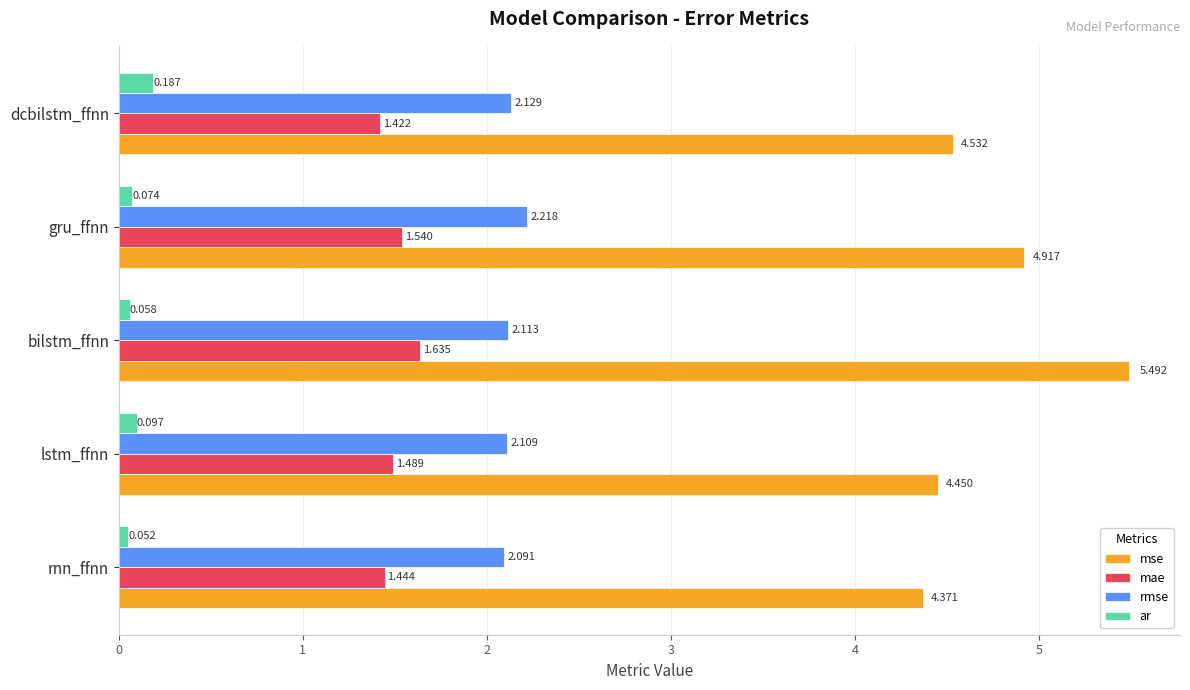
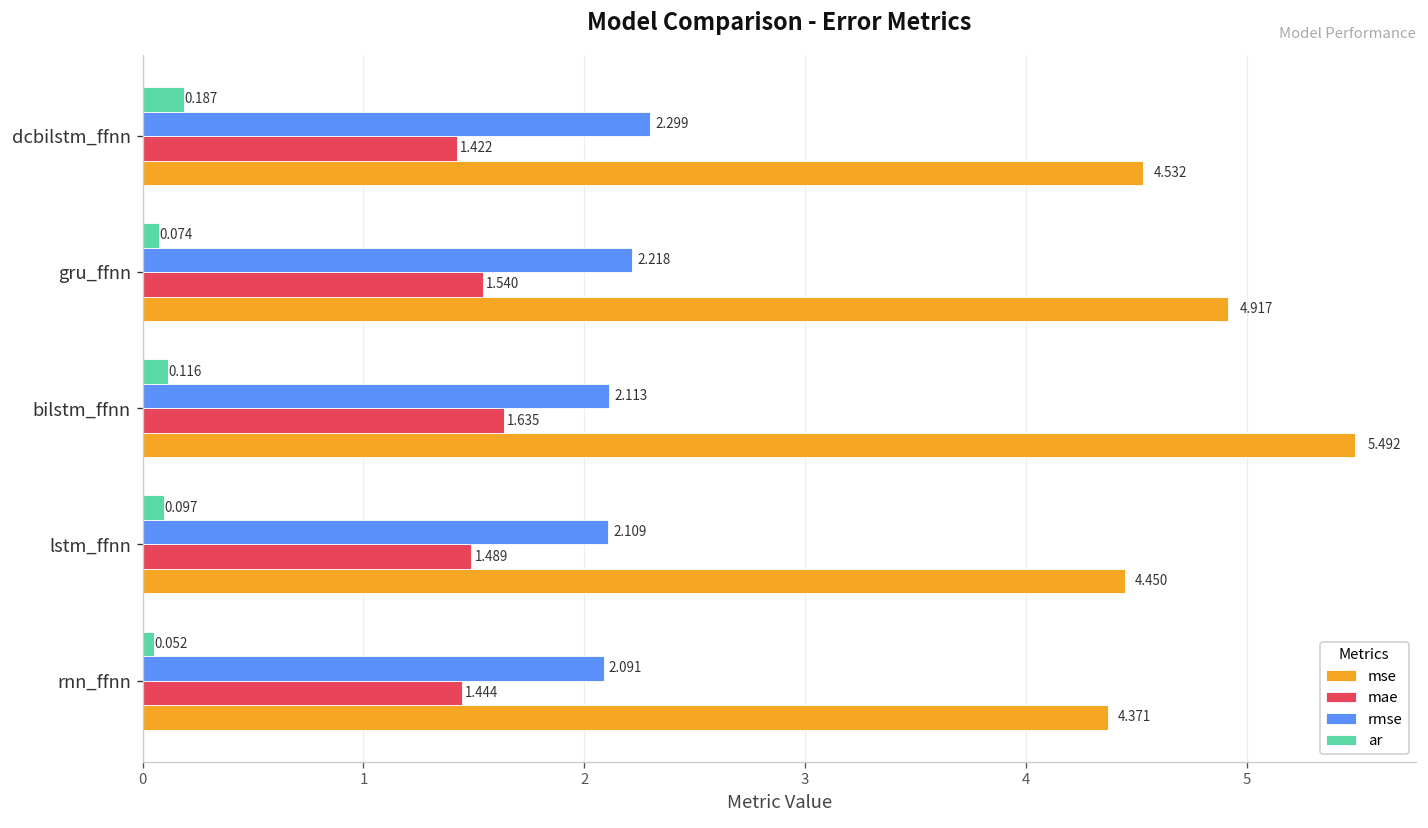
rmse, dcbilstm_ffnn: 2.129 -> 2.299
ar, bilstm_ffnn: 0.058 -> 0.116
